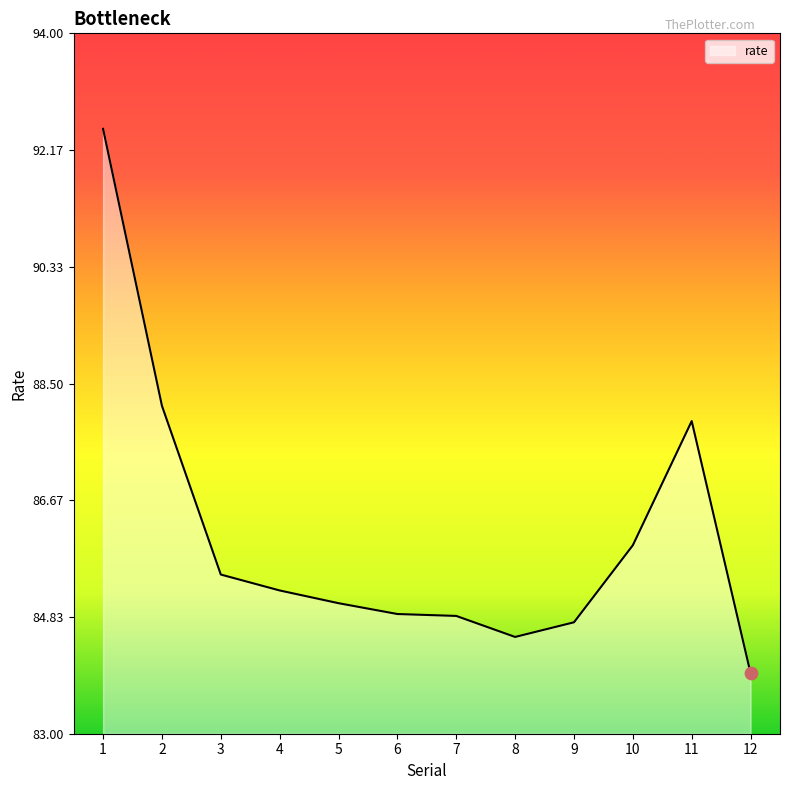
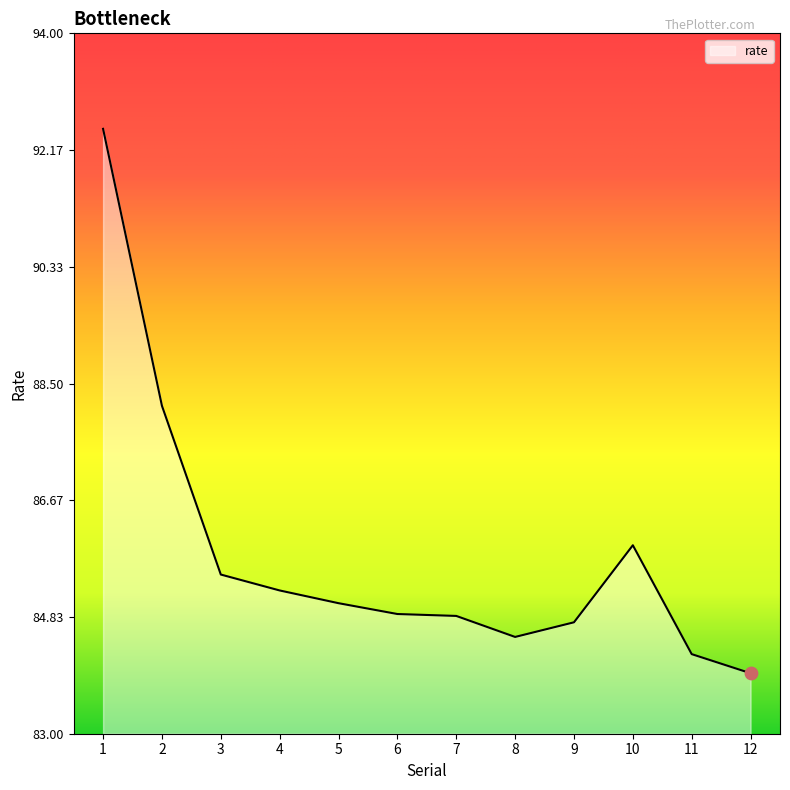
rate, 11: 87.9 -> 84.3
